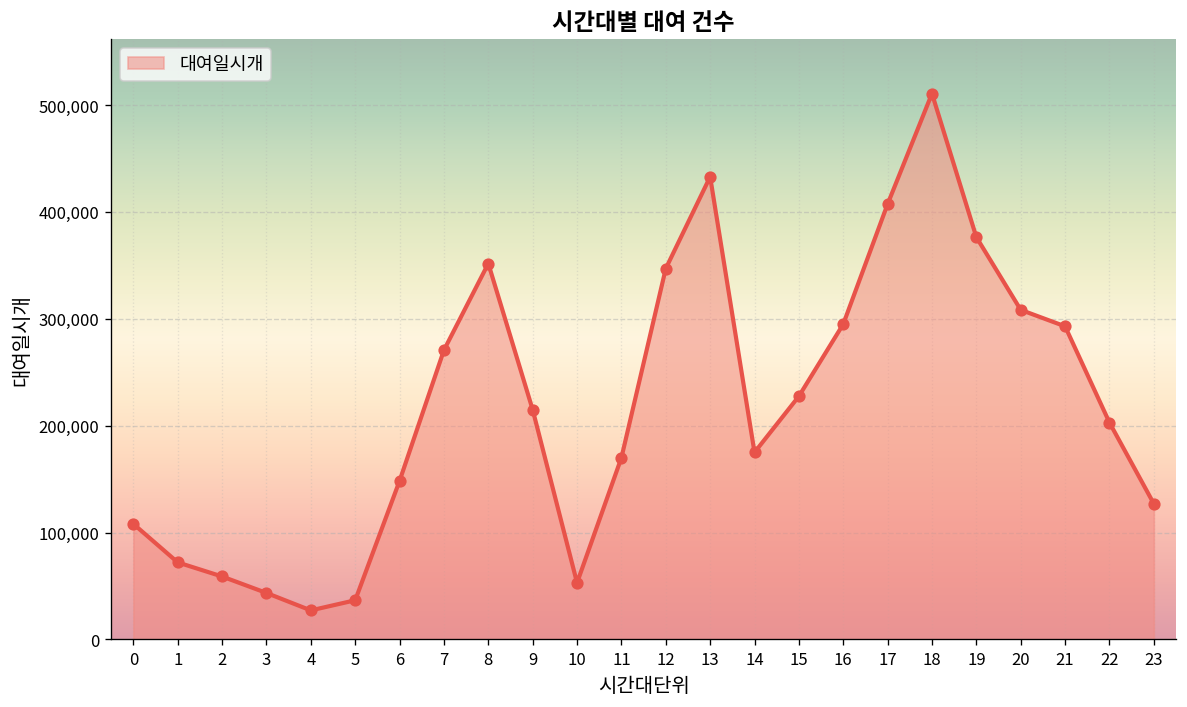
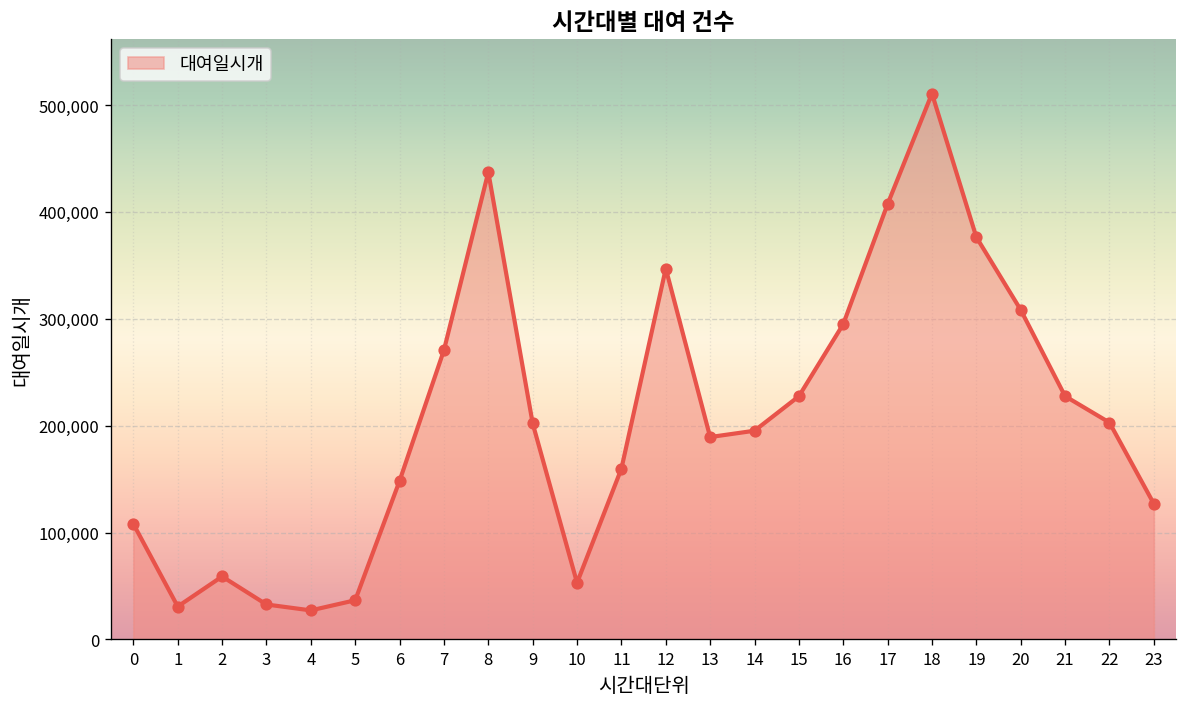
1: 70,000 -> 30,000
3: 40,000 -> 30,000
8: 350,000 -> 440,000
9: 210,000 -> 200,000
11: 170,000 -> 160,000
13: 430,000 -> 190,000
14: 180,000 -> 200,000
21: 290,000 -> 230,000
